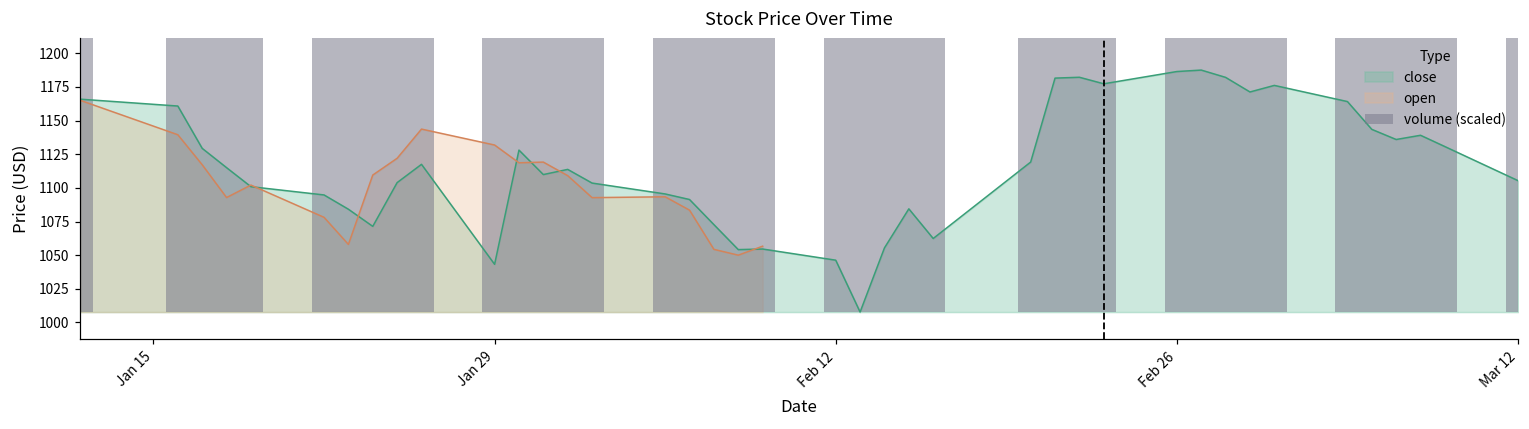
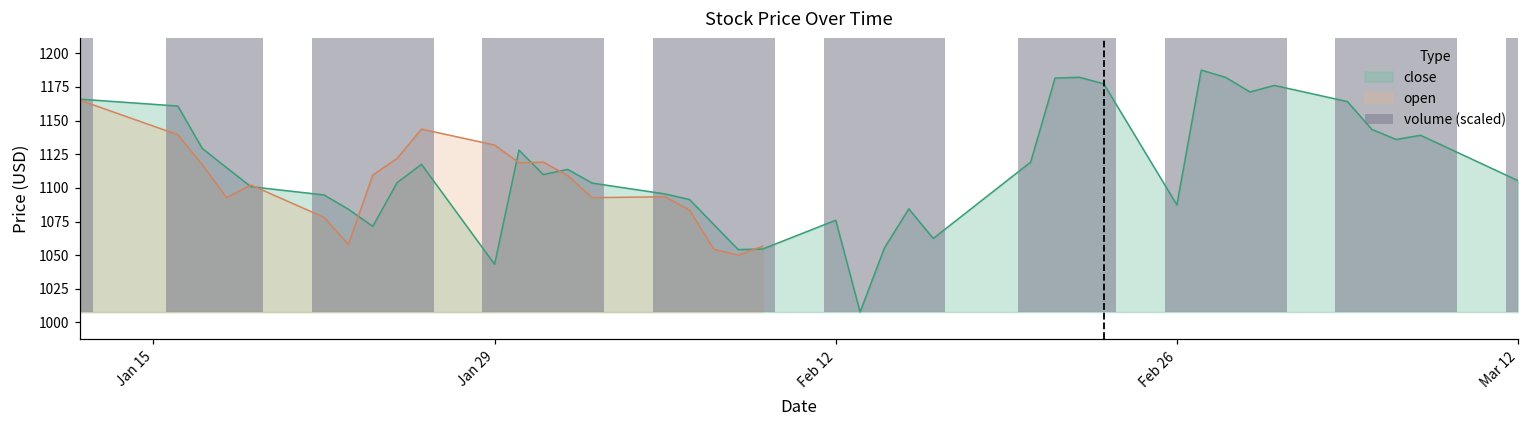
close, Feb 12: 1046 -> 1076
close, Feb 26: 1186 -> 1087
